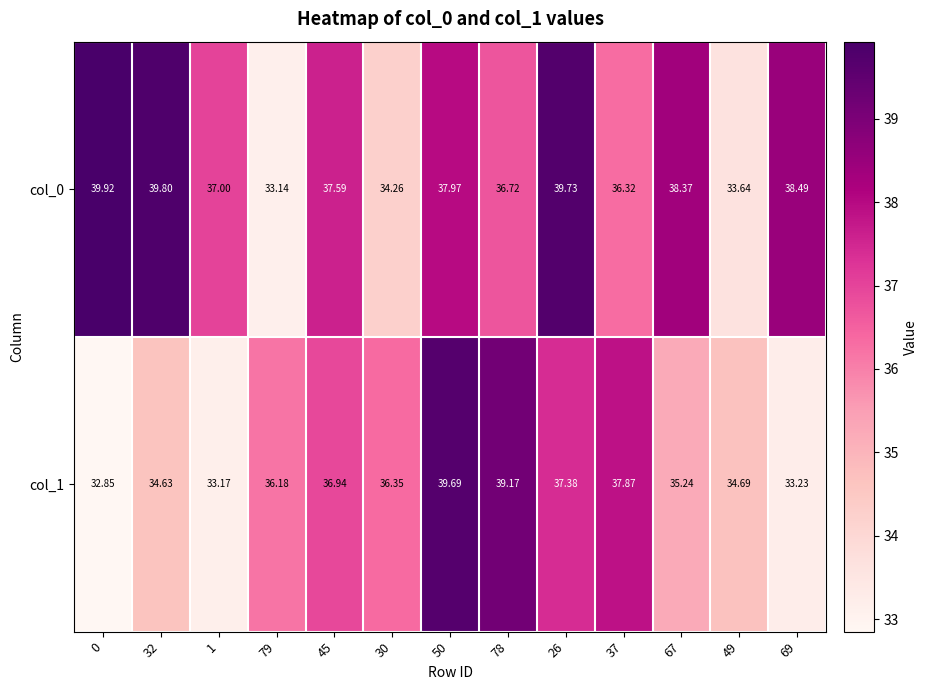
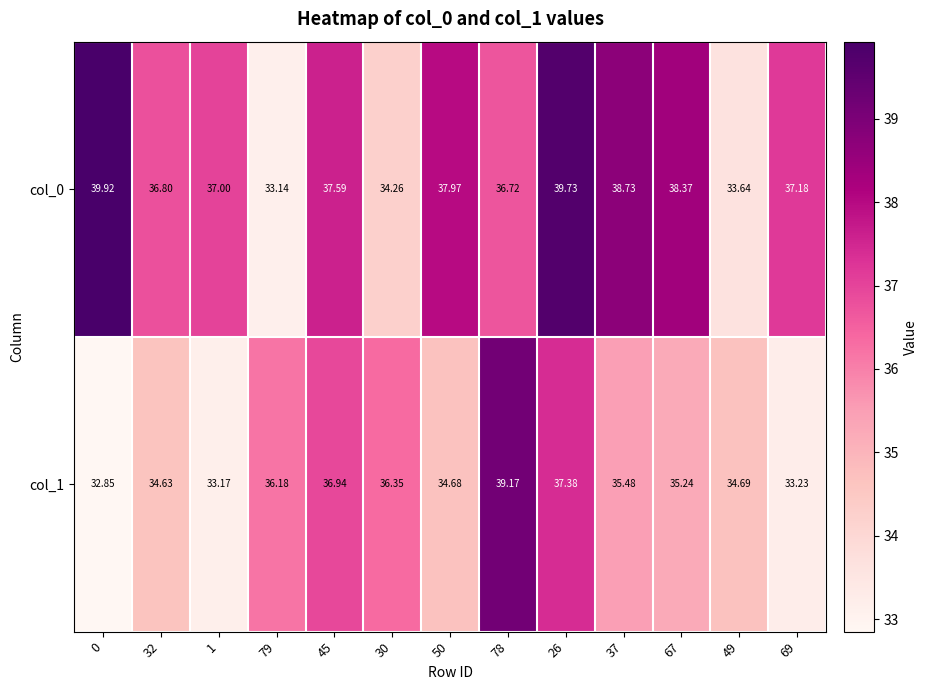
col_0, 32: 39.80 -> 36.80
col_0, 37: 36.32 -> 38.73
col_0, 69: 38.49 -> 37.18
col_1, 50: 39.69 -> 34.68
col_1, 37: 37.87 -> 35.48
